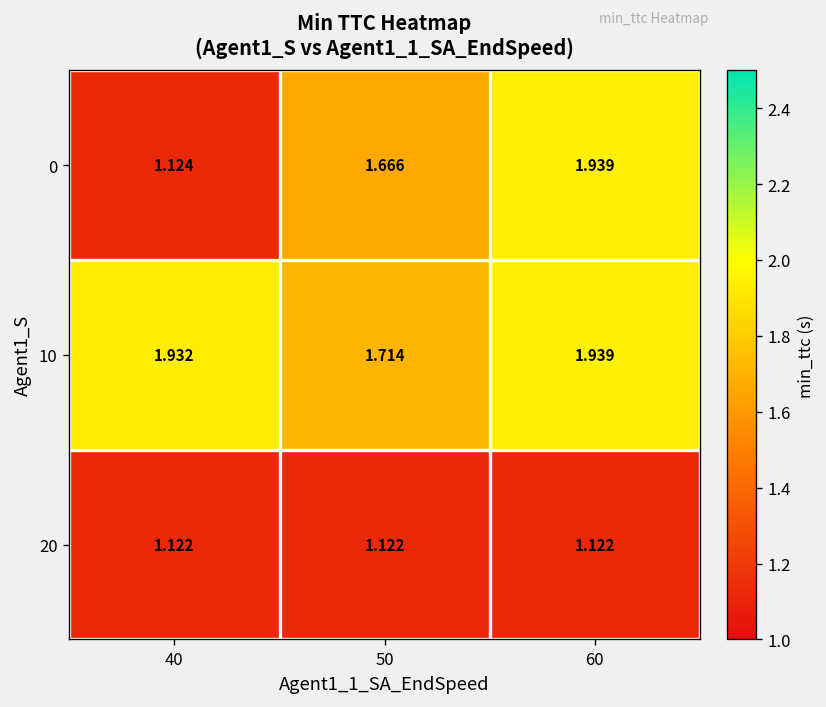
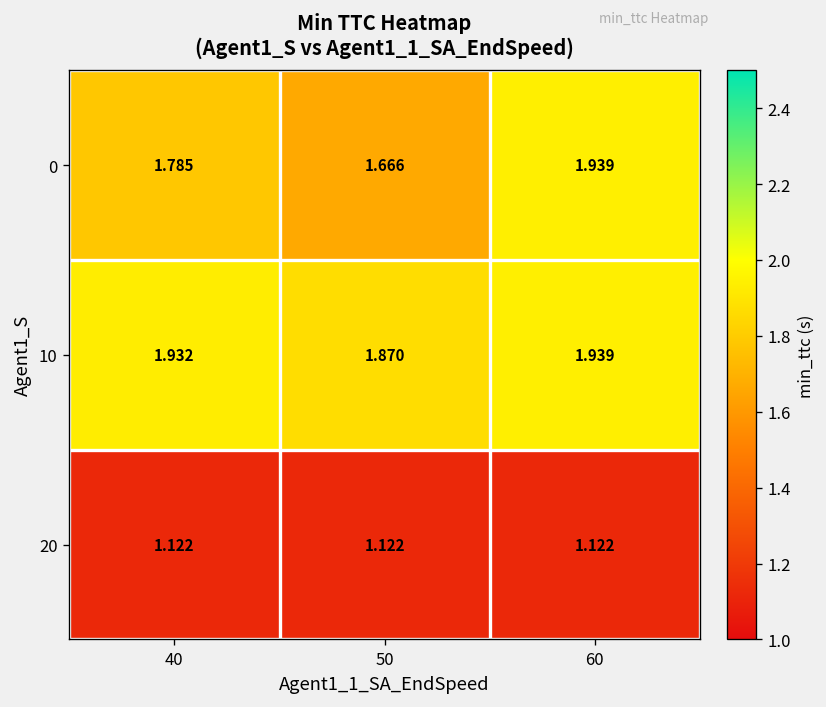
0, 40: 1.124 -> 1.785
10, 50: 1.714 -> 1.870
